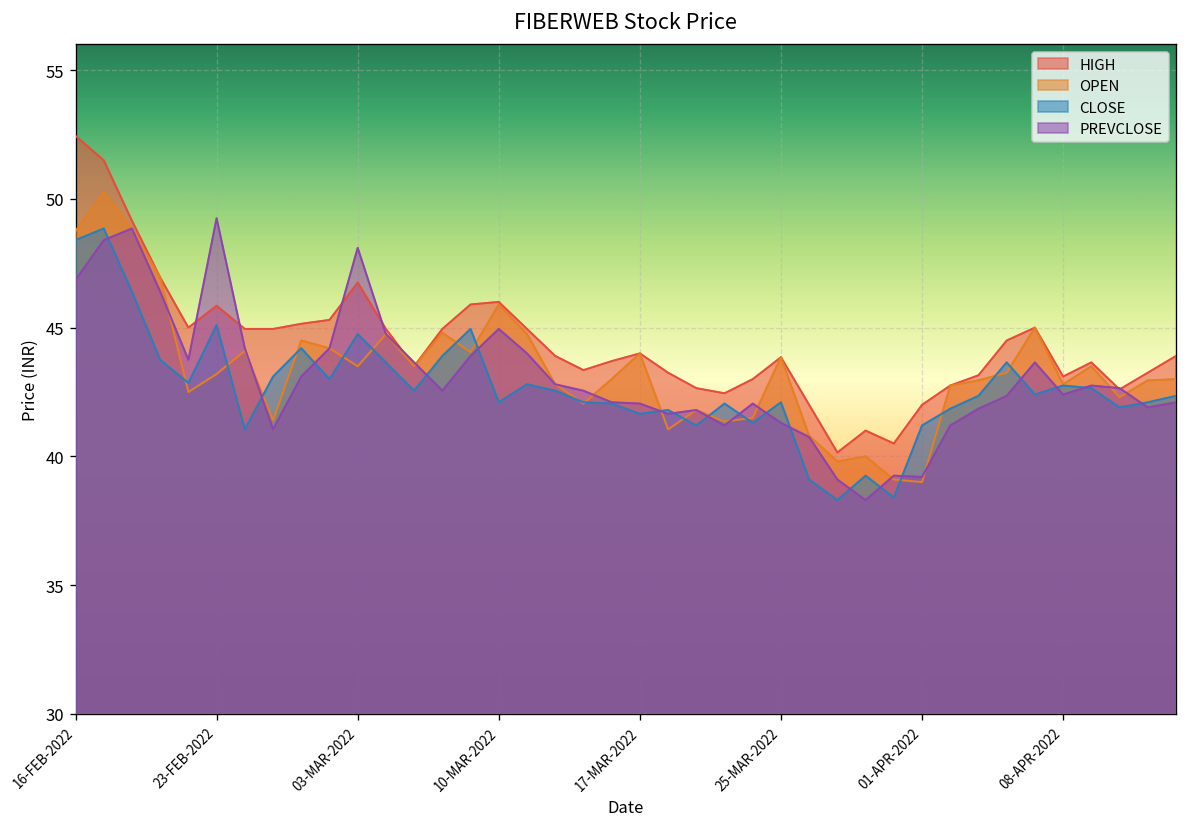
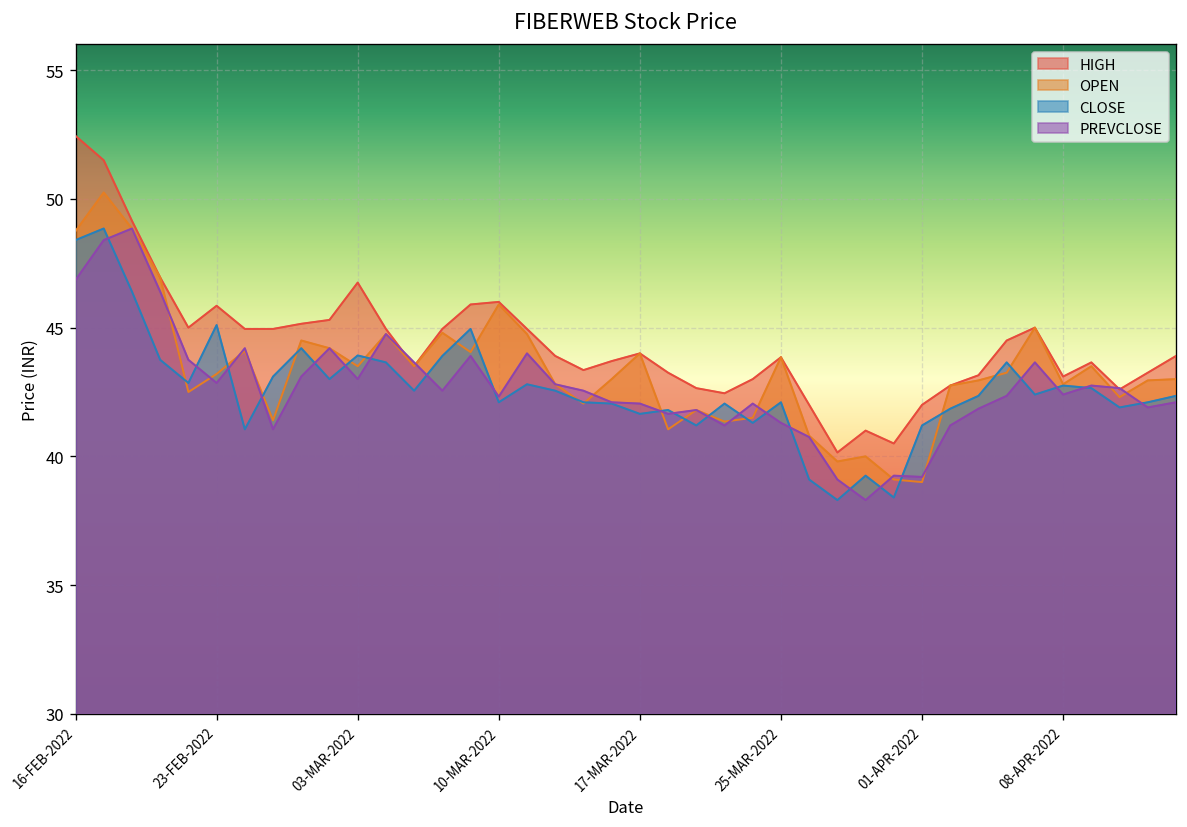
PREVCLOSE, 23-FEB-2022: 49.3 -> 42.9
CLOSE, 03-MAR-2022: 44.8 -> 43.9
PREVCLOSE, 03-MAR-2022: 48.1 -> 43.0
PREVCLOSE, 10-MAR-2022: 45.0 -> 42.3
